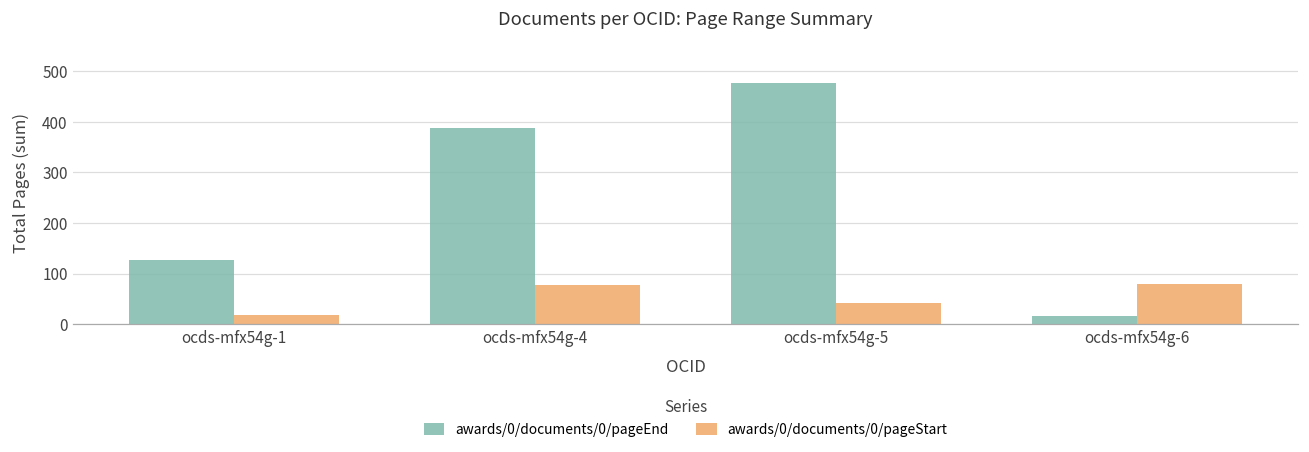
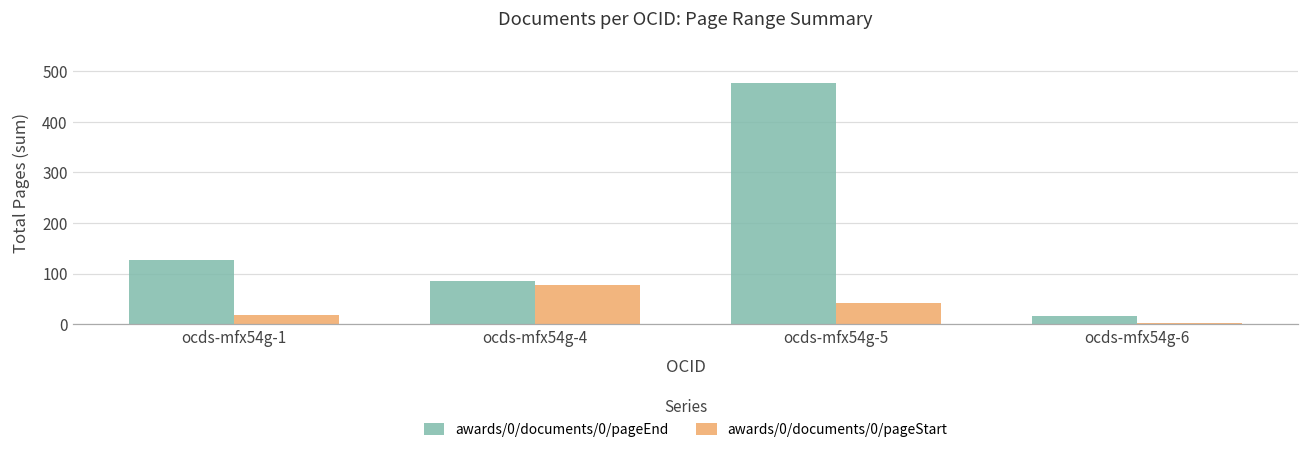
awards/0/documents/0/pageEnd, ocds-mfx54g-4: 390 -> 90
awards/0/documents/0/pageStart, ocds-mfx54g-6: 80 -> 0
